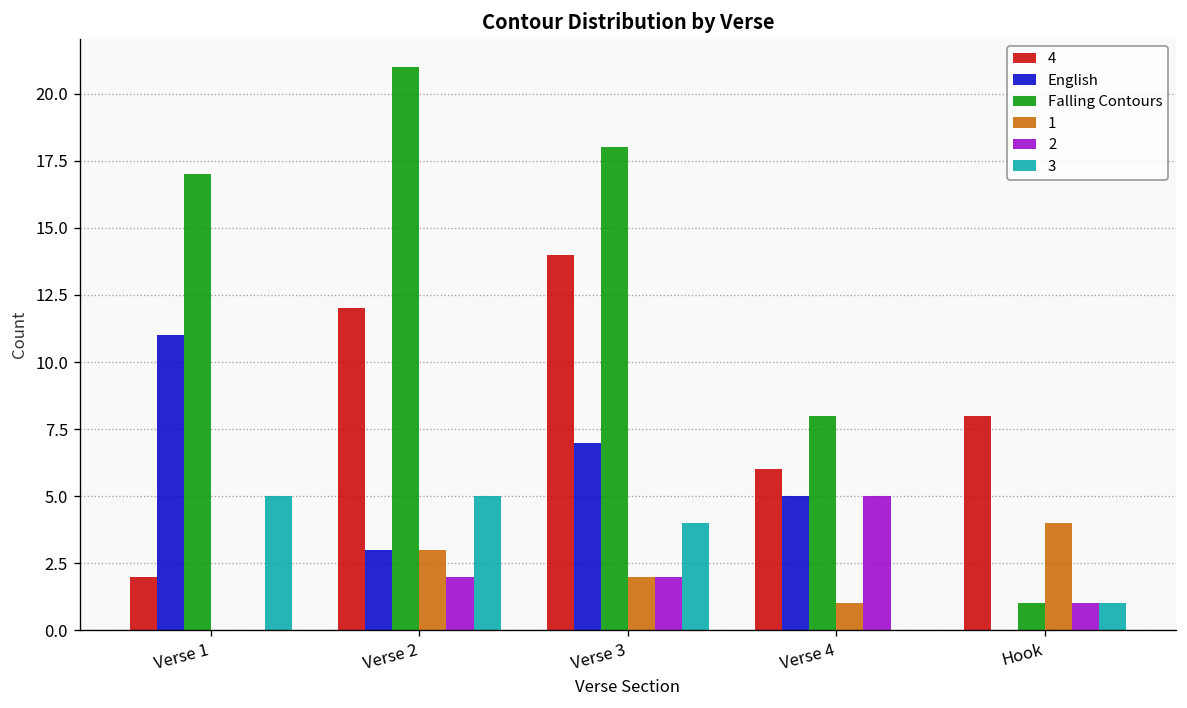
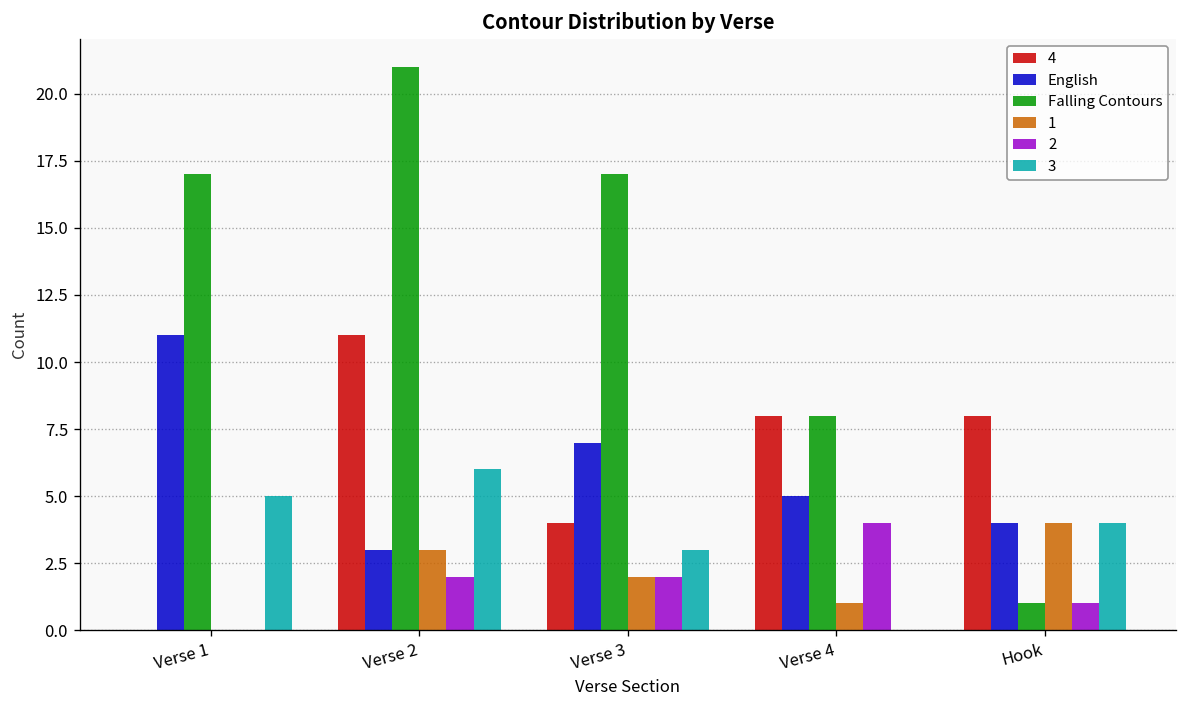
4, Verse 1: 2 -> 0
4, Verse 2: 12 -> 11
3, Verse 2: 5 -> 6
4, Verse 3: 14 -> 4
Falling Contours, Verse 3: 18 -> 17
3, Verse 3: 4 -> 3
4, Verse 4: 6 -> 8
2, Verse 4: 5 -> 4
English, Hook: 0 -> 4
3, Hook: 1 -> 4
